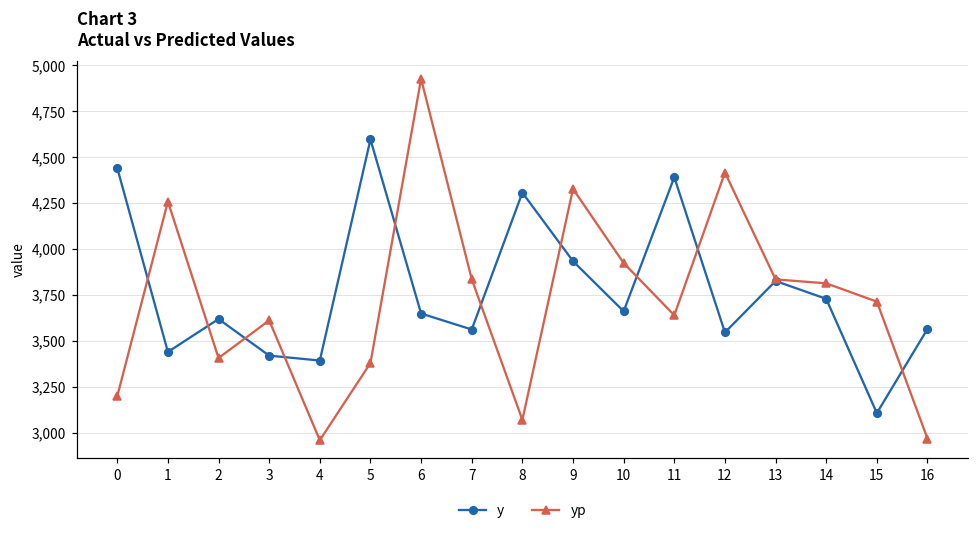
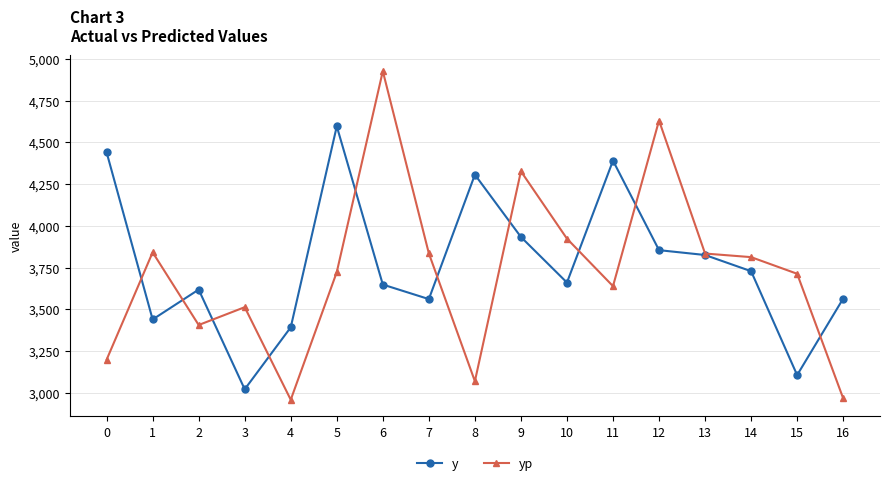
yp, 1: 4,260 -> 3,840
y, 3: 3,420 -> 3,020
yp, 3: 3,610 -> 3,510
yp, 5: 3,380 -> 3,720
y, 12: 3,550 -> 3,850
yp, 12: 4,420 -> 4,630
